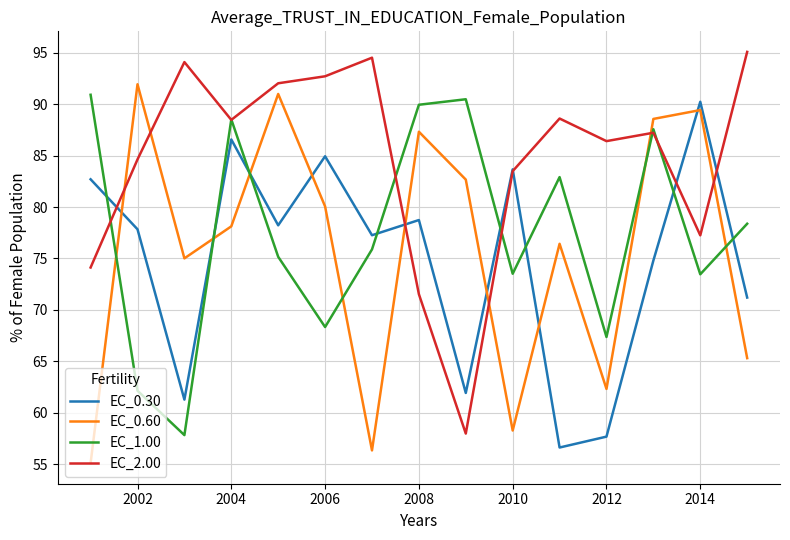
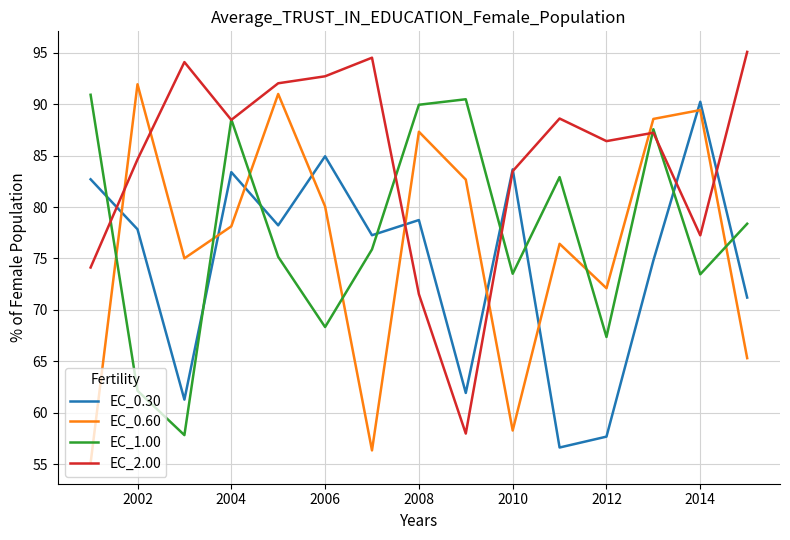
EC_0.30, 2004: 86.6 -> 83.4
EC_0.60, 2012: 62.3 -> 72.1
